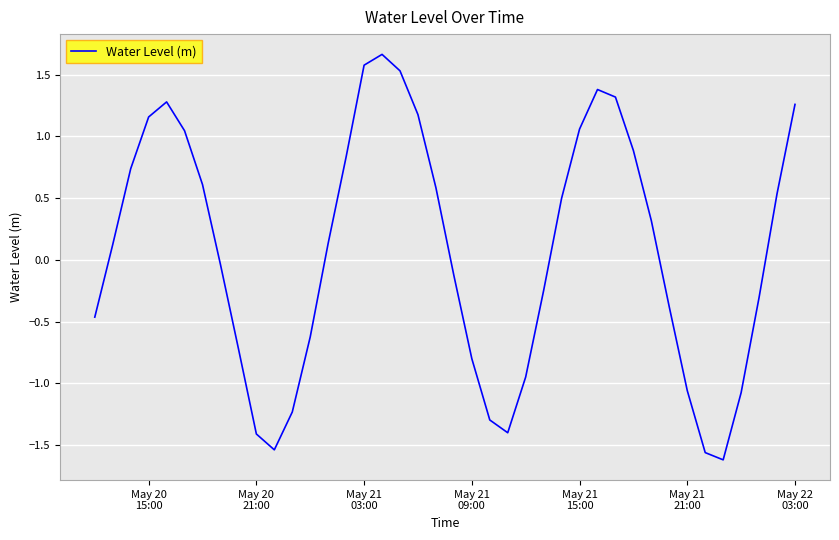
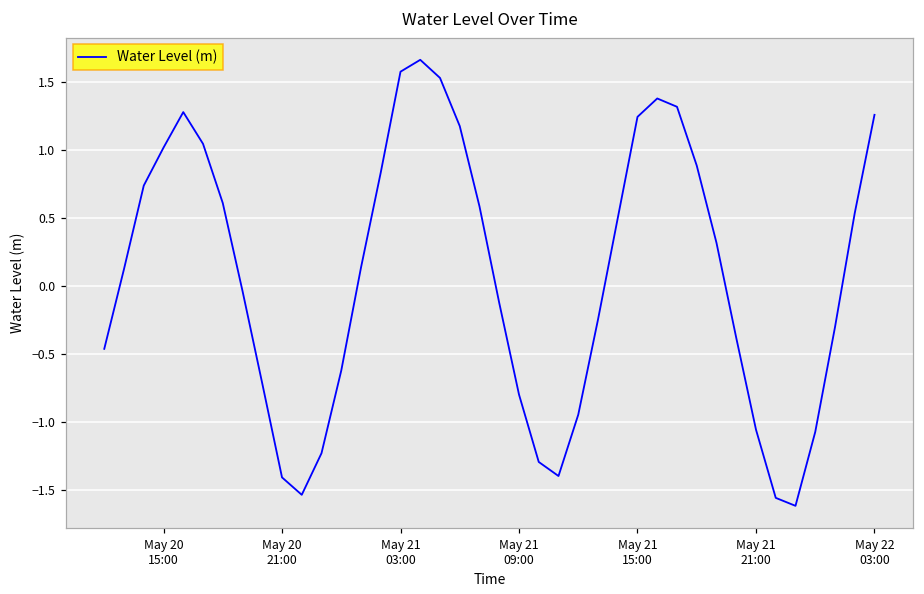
May 20 15:00: 1.16 -> 1.02
May 21 15:00: 1.06 -> 1.24
